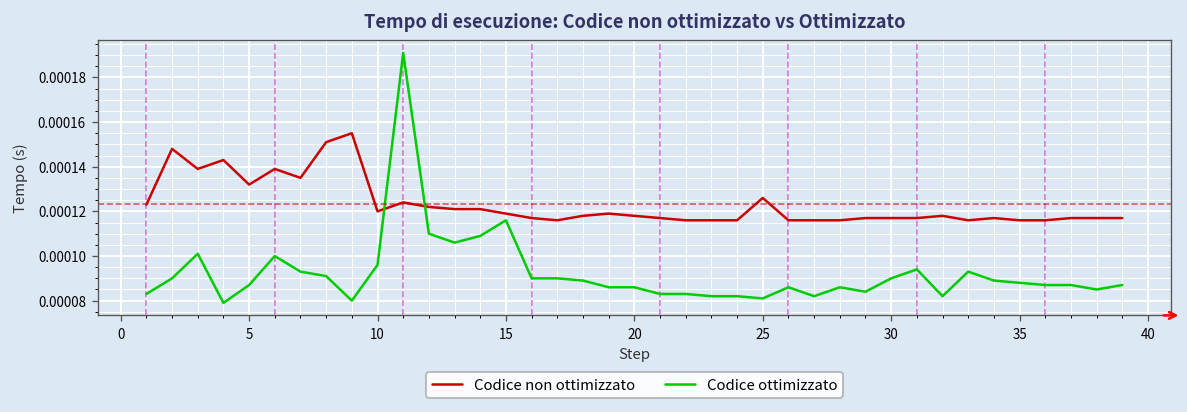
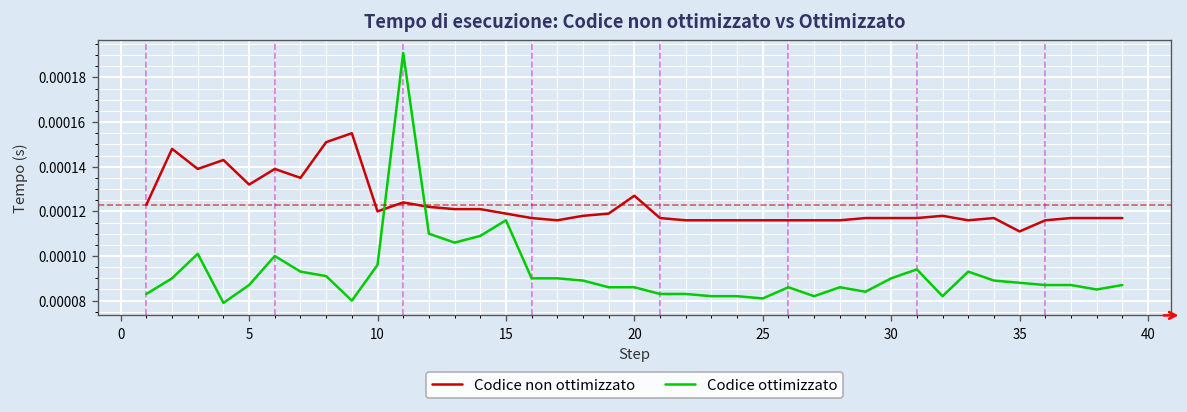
Codice non ottimizzato, 20: 0.000118 -> 0.000127
Codice non ottimizzato, 25: 0.000126 -> 0.000116
Codice non ottimizzato, 35: 0.000116 -> 0.000111
